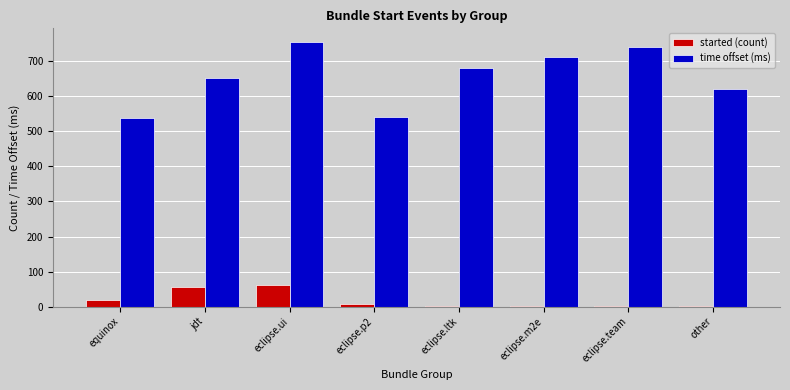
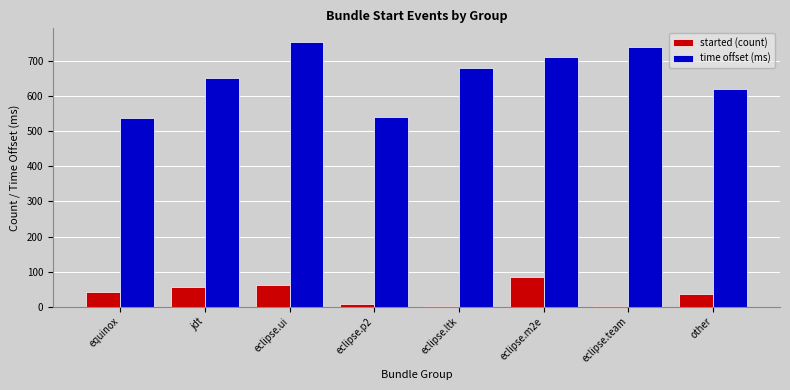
started (count), equinox: 20 -> 40
started (count), eclipse.m2e: 0 -> 80
started (count), other: 0 -> 40
